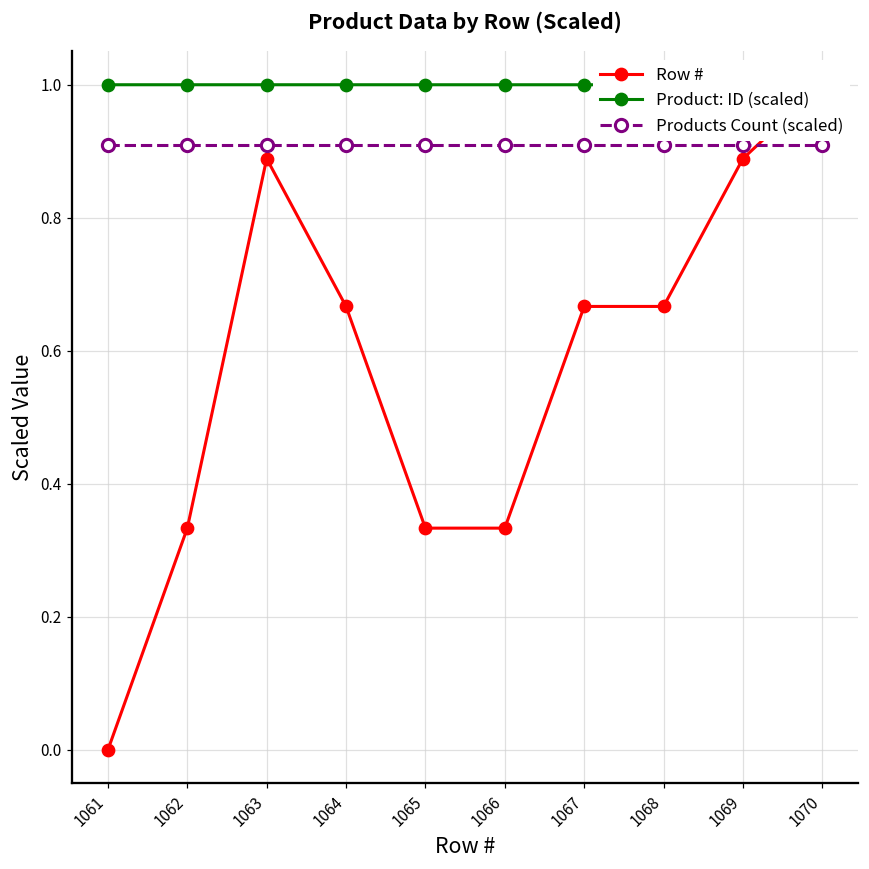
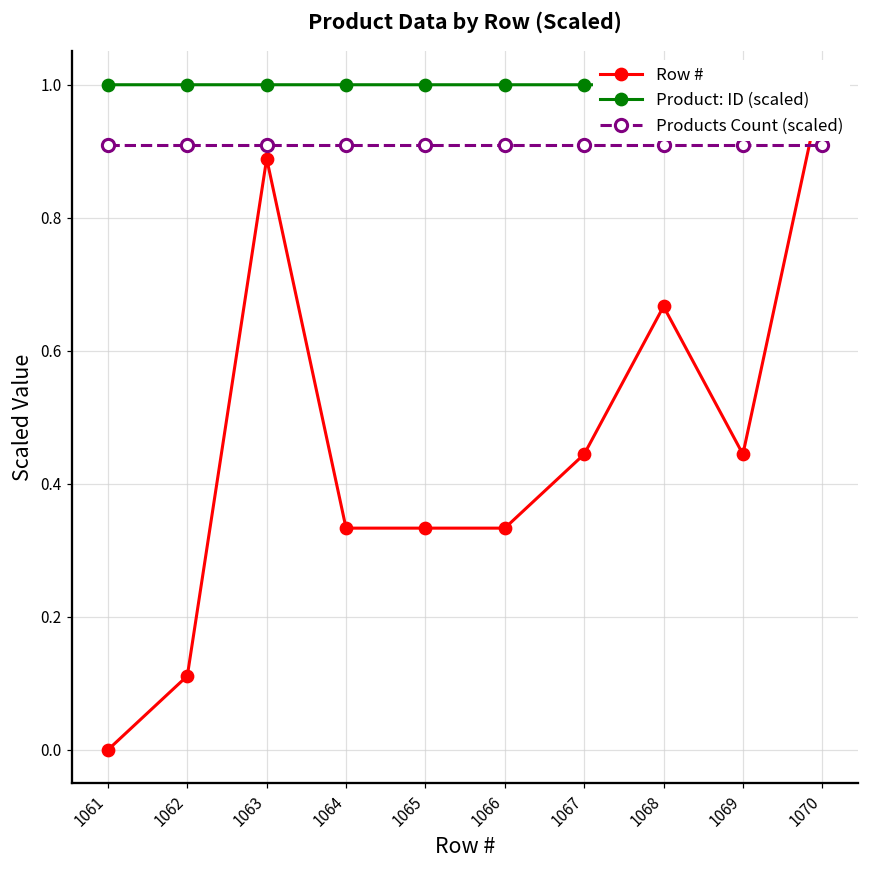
Row #, 1062: 0.33 -> 0.11
Row #, 1064: 0.67 -> 0.33
Row #, 1067: 0.67 -> 0.44
Row #, 1069: 0.89 -> 0.44
